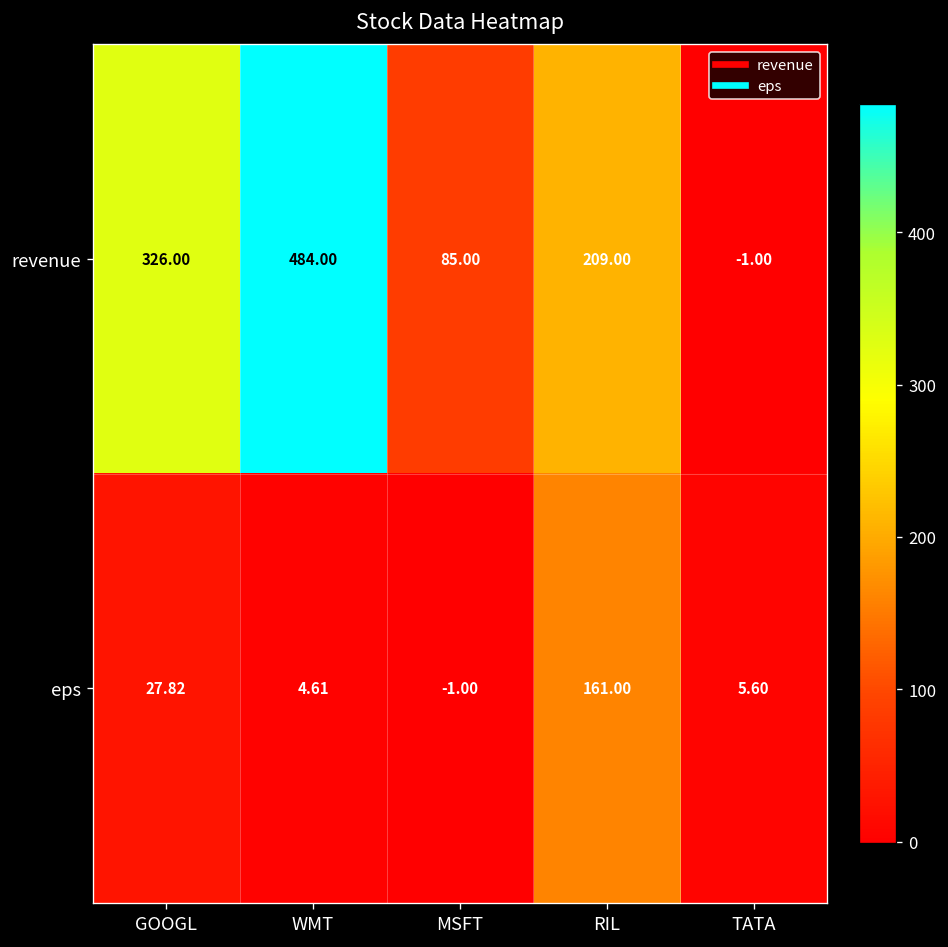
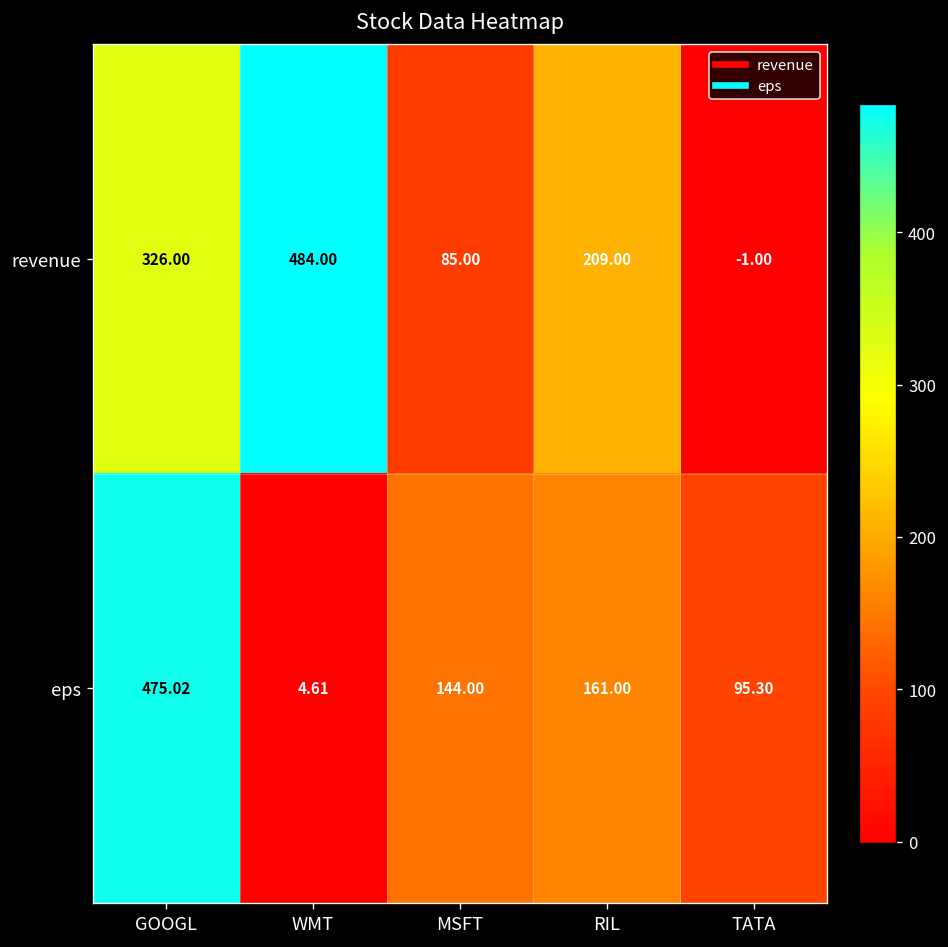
eps, GOOGL: 27.82 -> 475.02
eps, MSFT: -1.00 -> 144.00
eps, TATA: 5.60 -> 95.30
